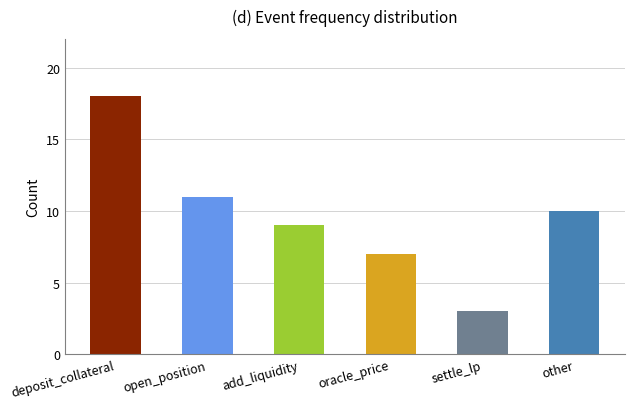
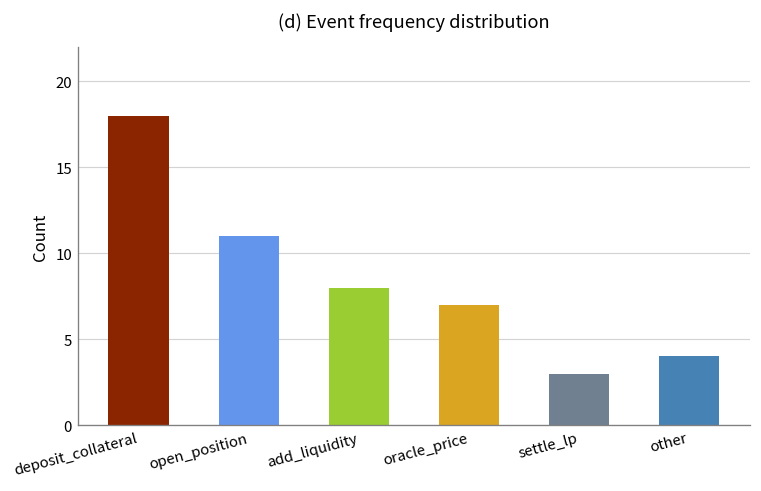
add_liquidity: 9 -> 8
other: 10 -> 4
